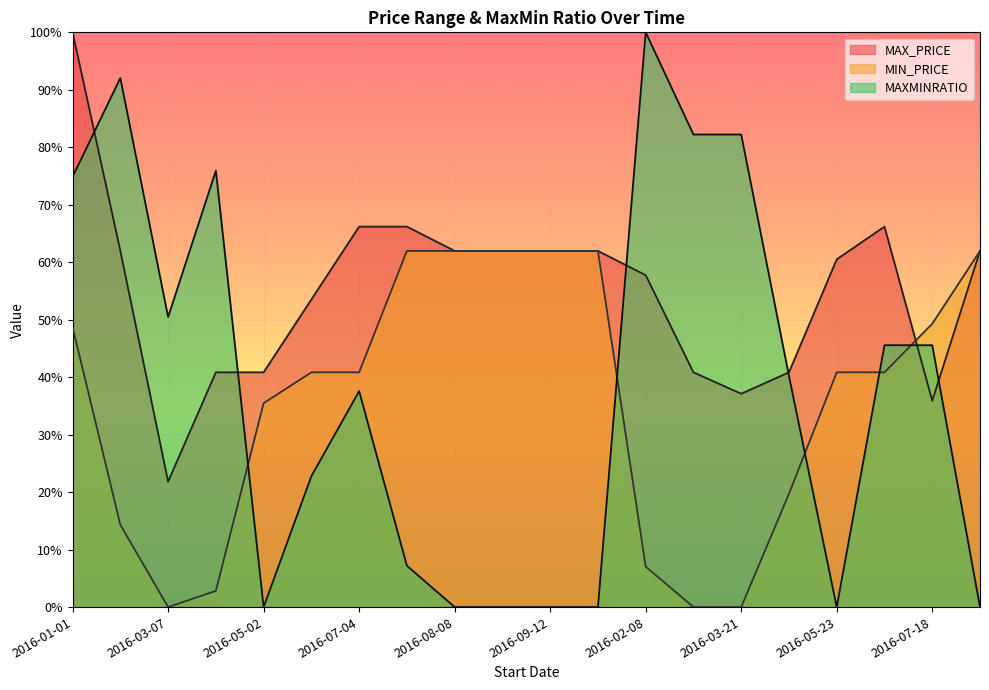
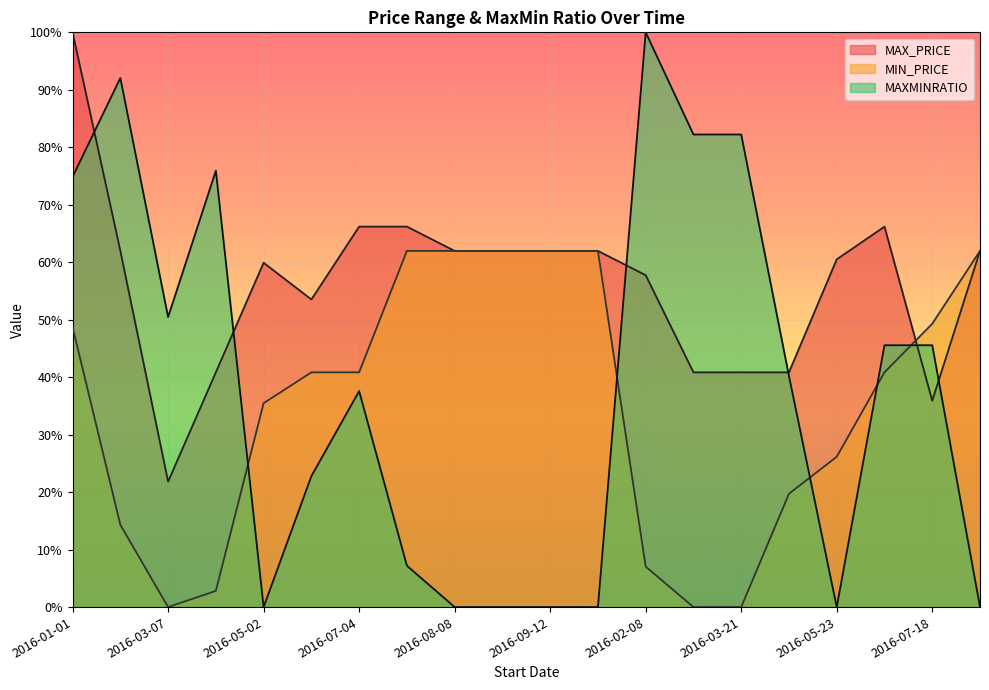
MAX_PRICE, 2016-05-02: 41% -> 60%
MAX_PRICE, 2016-03-21: 37% -> 41%
MIN_PRICE, 2016-05-23: 41% -> 26%
